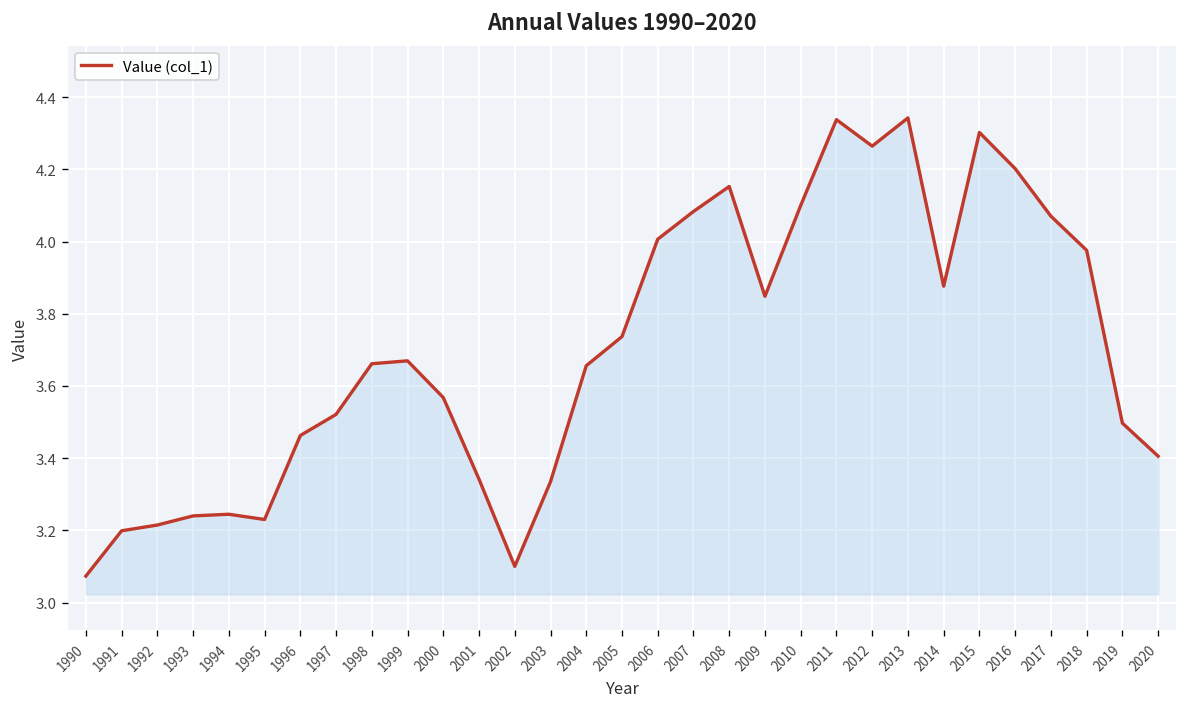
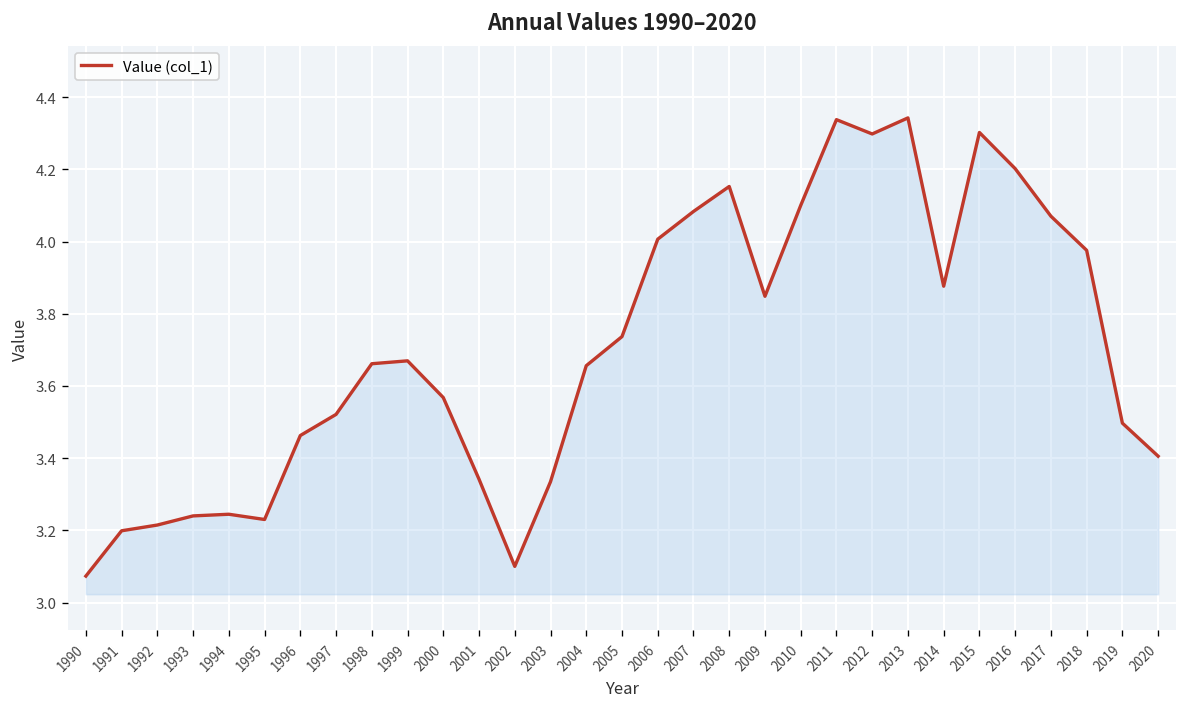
2012: 4.26 -> 4.30
